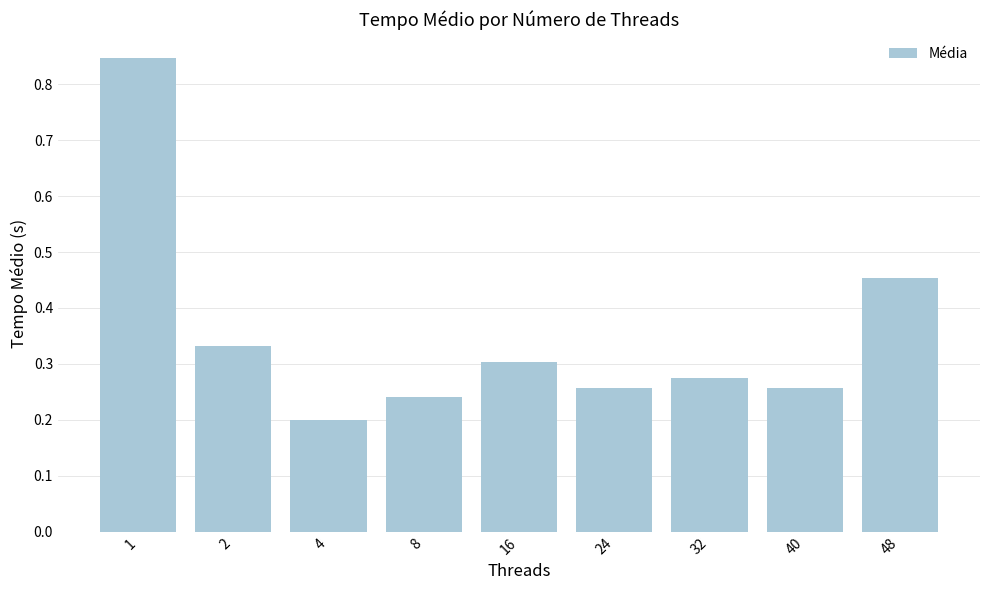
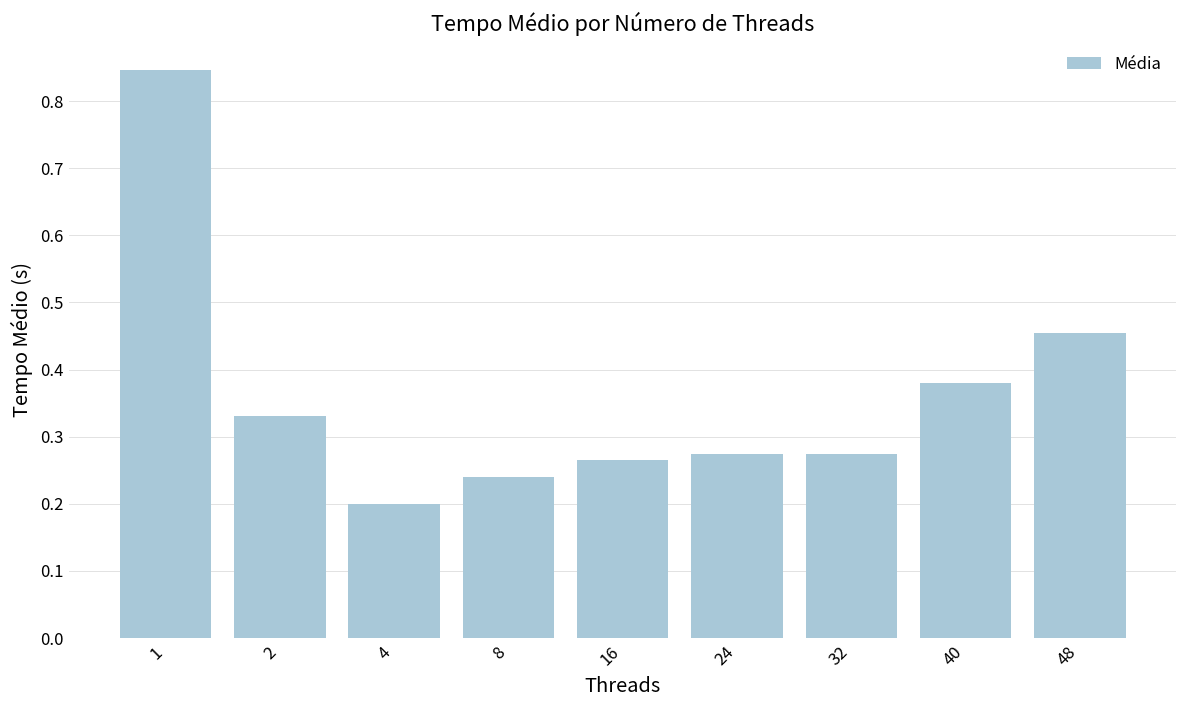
16: 0.30 -> 0.27
24: 0.26 -> 0.27
40: 0.26 -> 0.38
